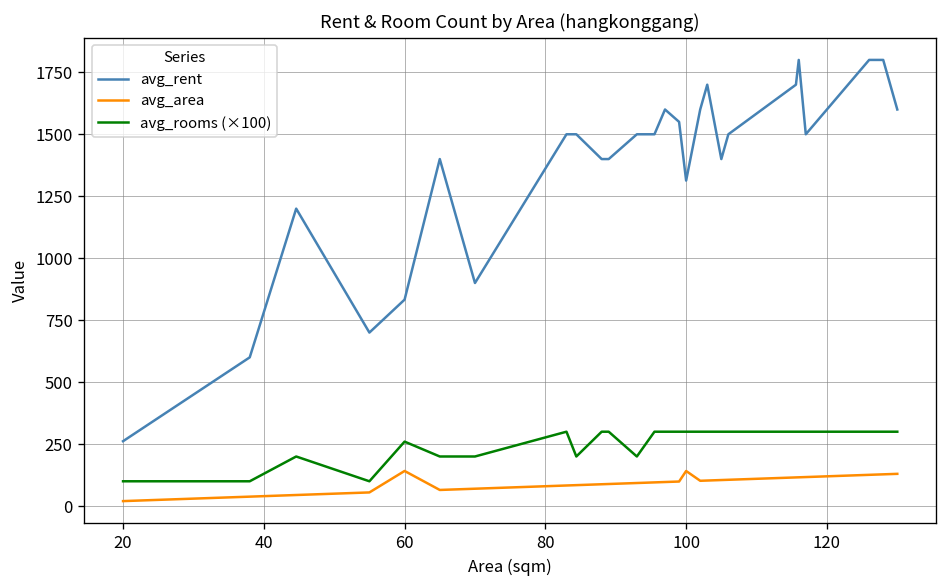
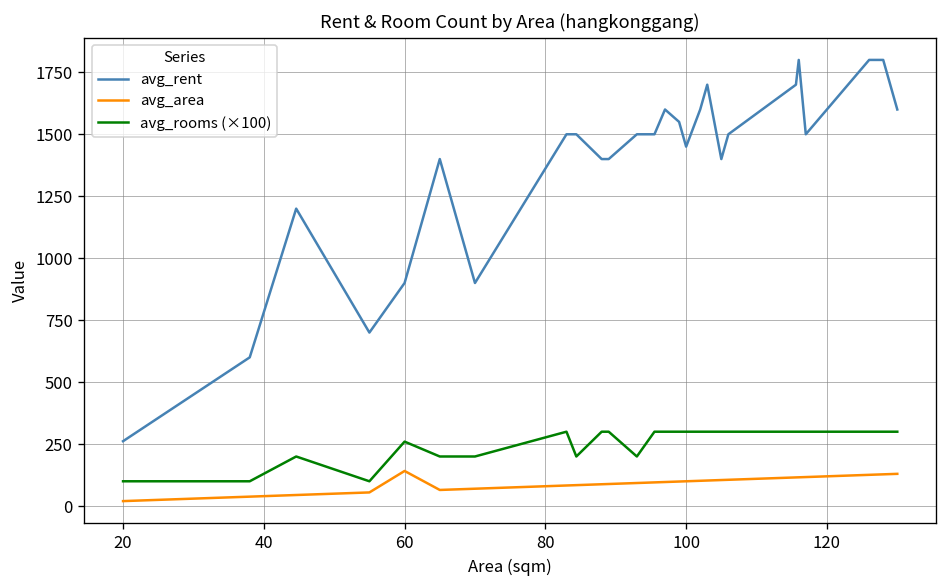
avg_rent, 60: 830 -> 900
avg_rent, 100: 1310 -> 1450
avg_area, 100: 140 -> 100
